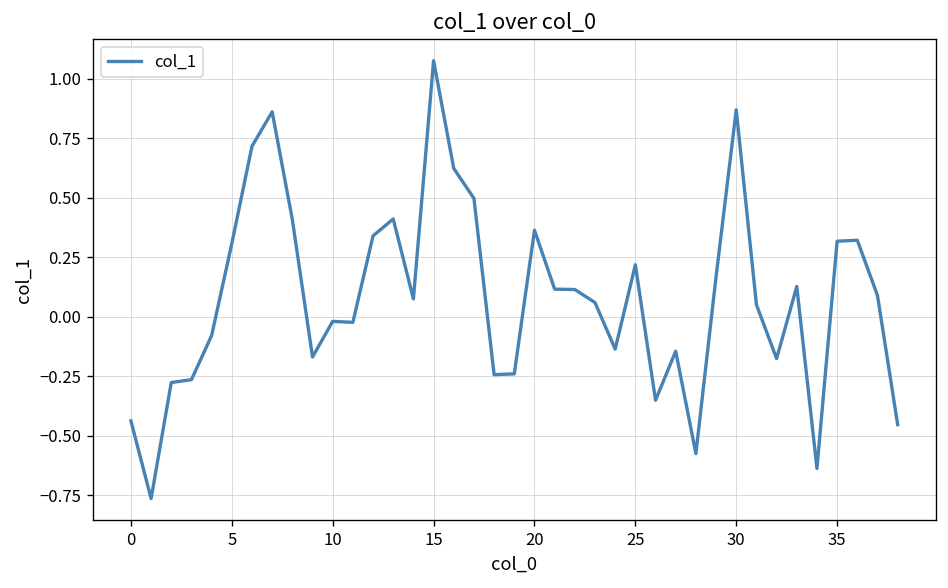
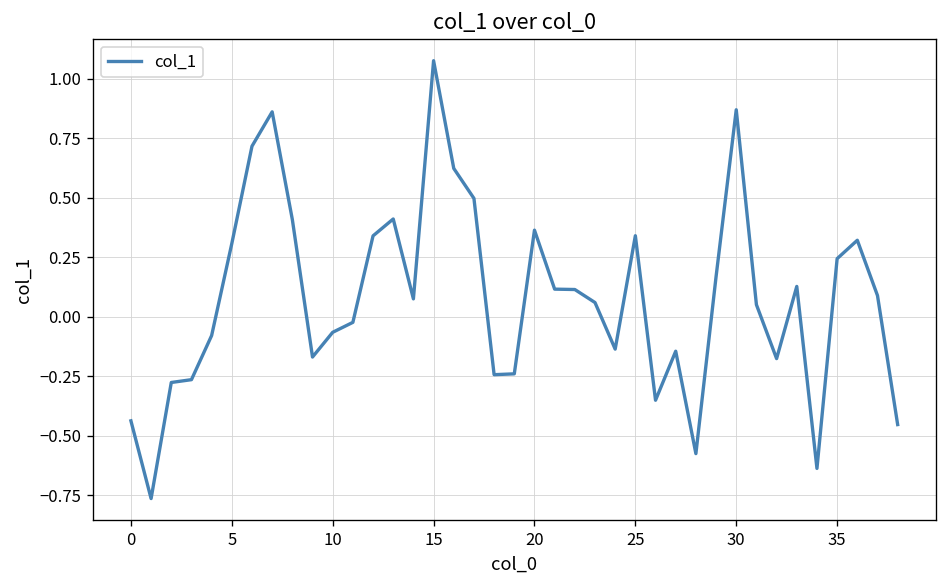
10: -0.02 -> -0.06
25: 0.22 -> 0.34
35: 0.32 -> 0.24
